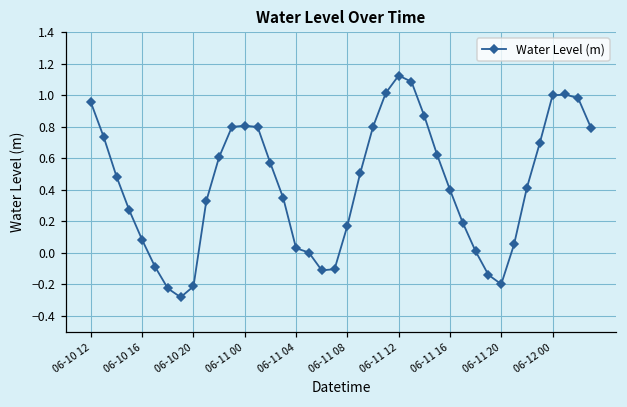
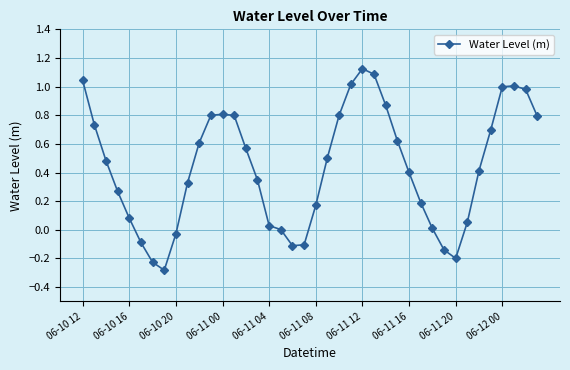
06-10 12: 0.95 -> 1.04
06-10 20: -0.21 -> -0.03
